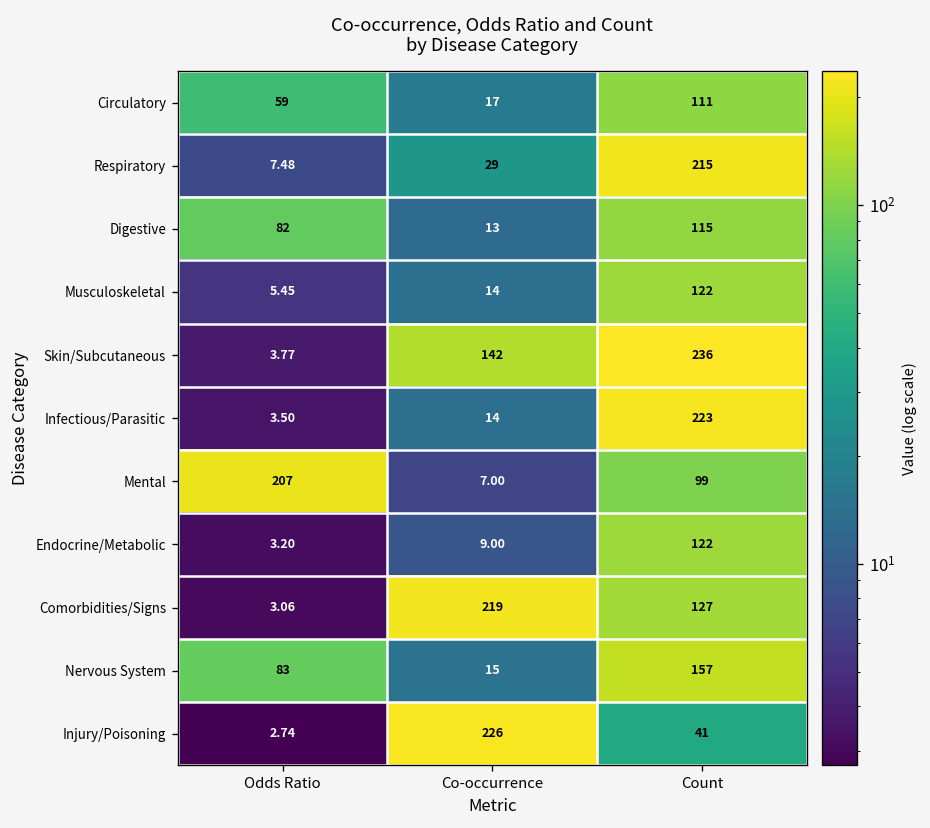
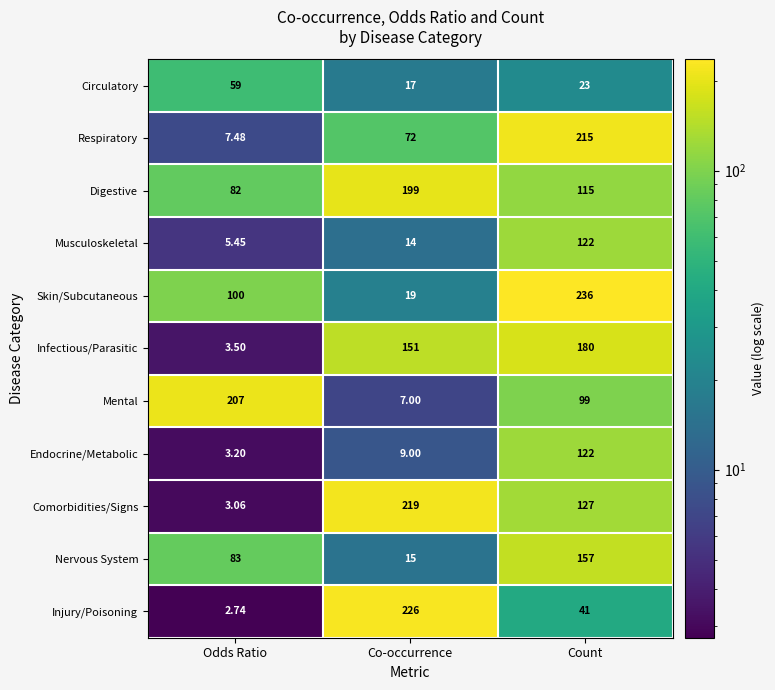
Circulatory, Count: 111 -> 23
Respiratory, Co-occurrence: 29 -> 72
Digestive, Co-occurrence: 13 -> 199
Skin/Subcutaneous, Odds Ratio: 3.77 -> 100
Skin/Subcutaneous, Co-occurrence: 142 -> 19
Infectious/Parasitic, Co-occurrence: 14 -> 151
Infectious/Parasitic, Count: 223 -> 180
